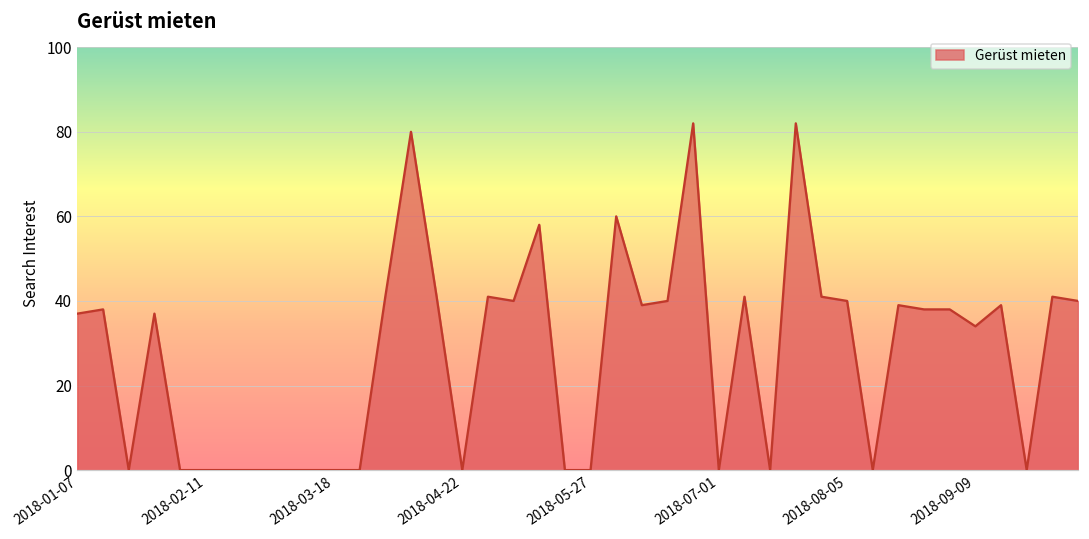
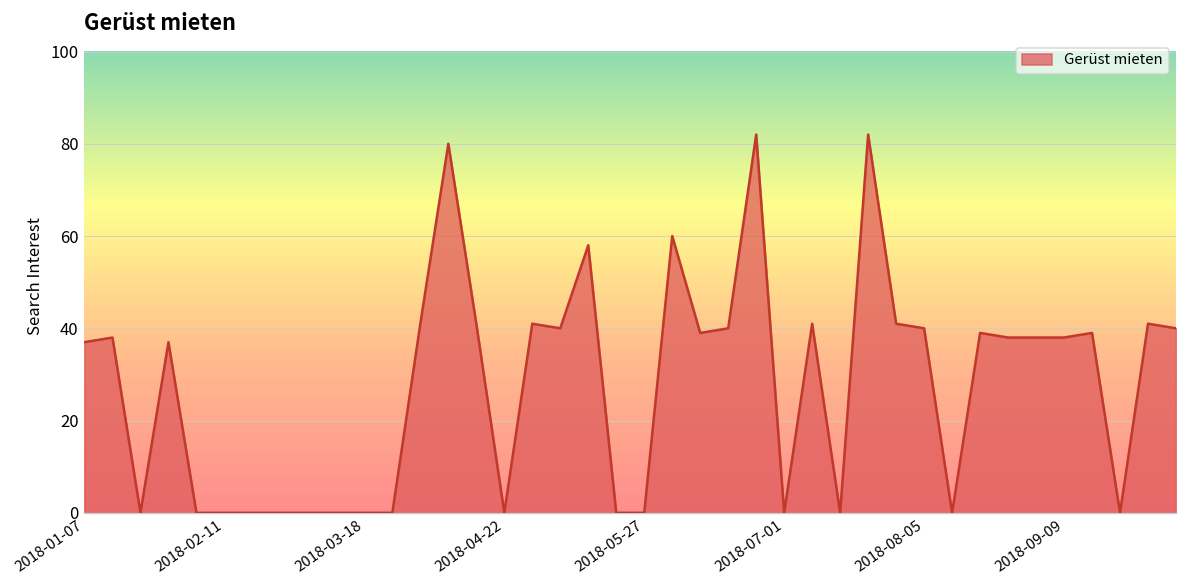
2018-09-09: 34 -> 38
